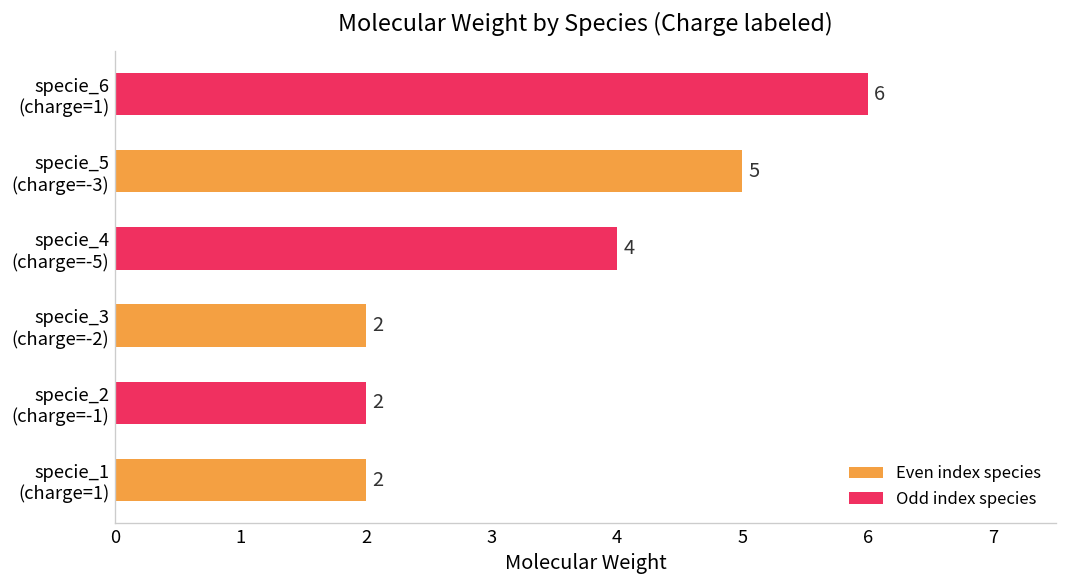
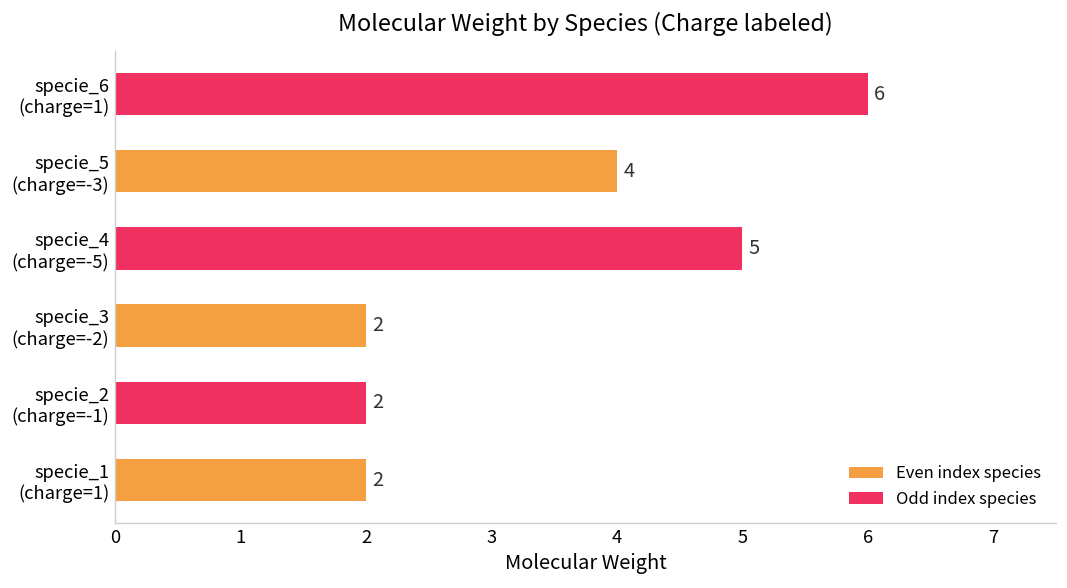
specie_5 (charge=-3): 5 -> 4
specie_4 (charge=-5): 4 -> 5
